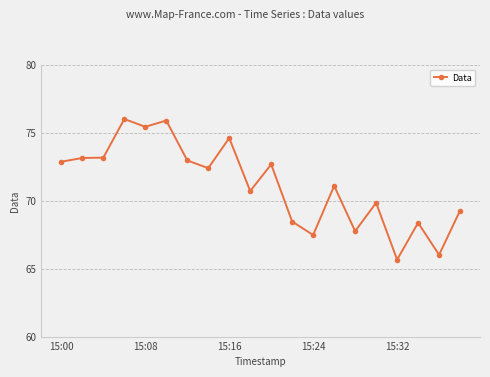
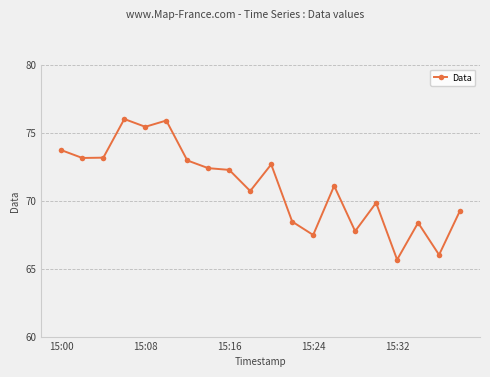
15:00: 72.9 -> 73.7
15:16: 74.6 -> 72.3
